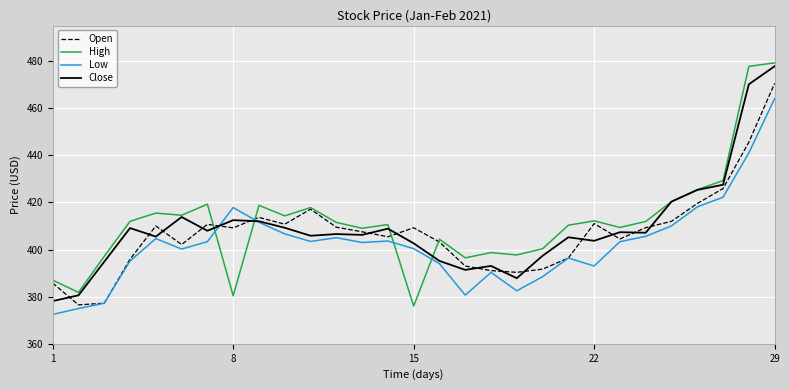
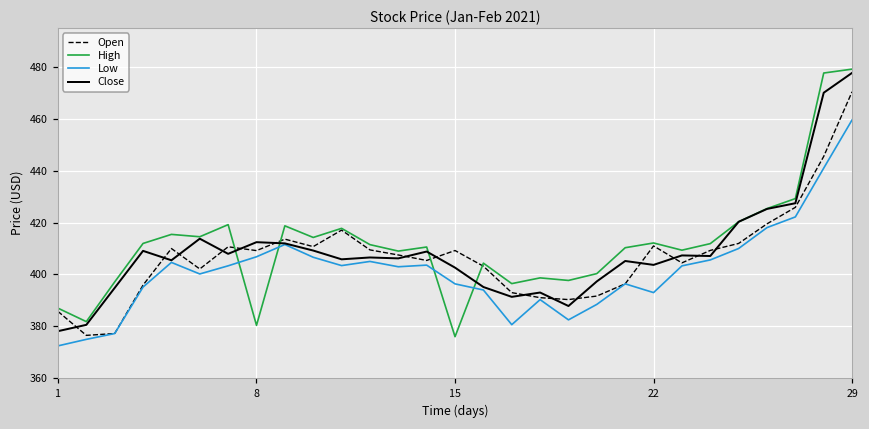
Low, 8: 418 -> 407
Low, 15: 400 -> 396
Low, 29: 464 -> 460
